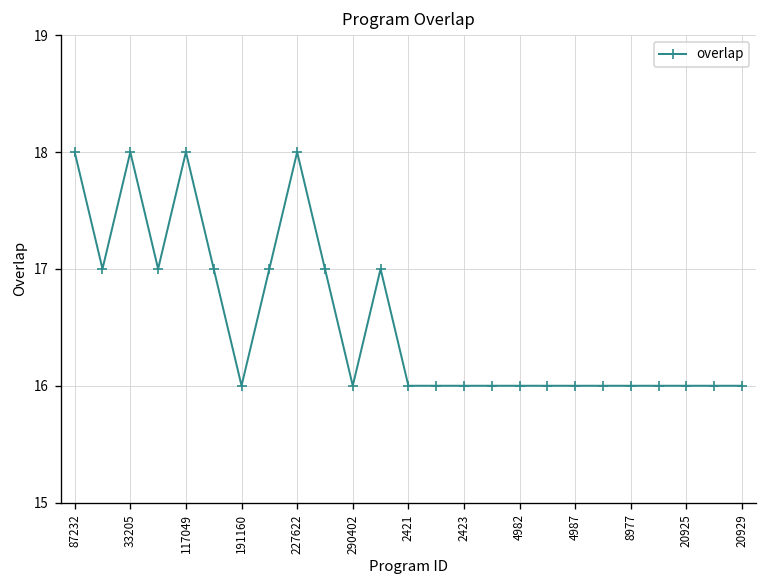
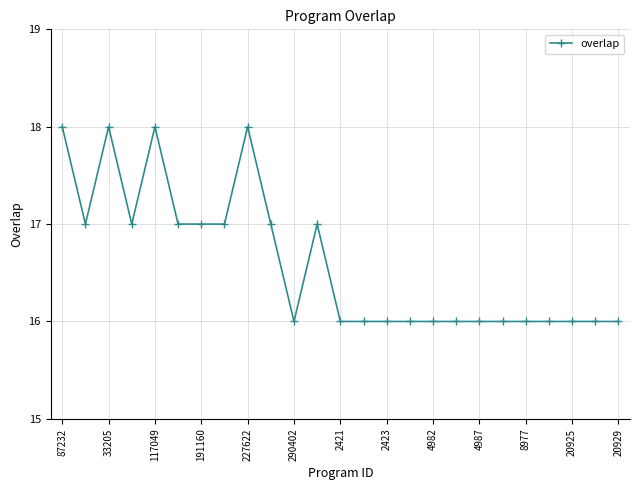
191160: 16 -> 17
